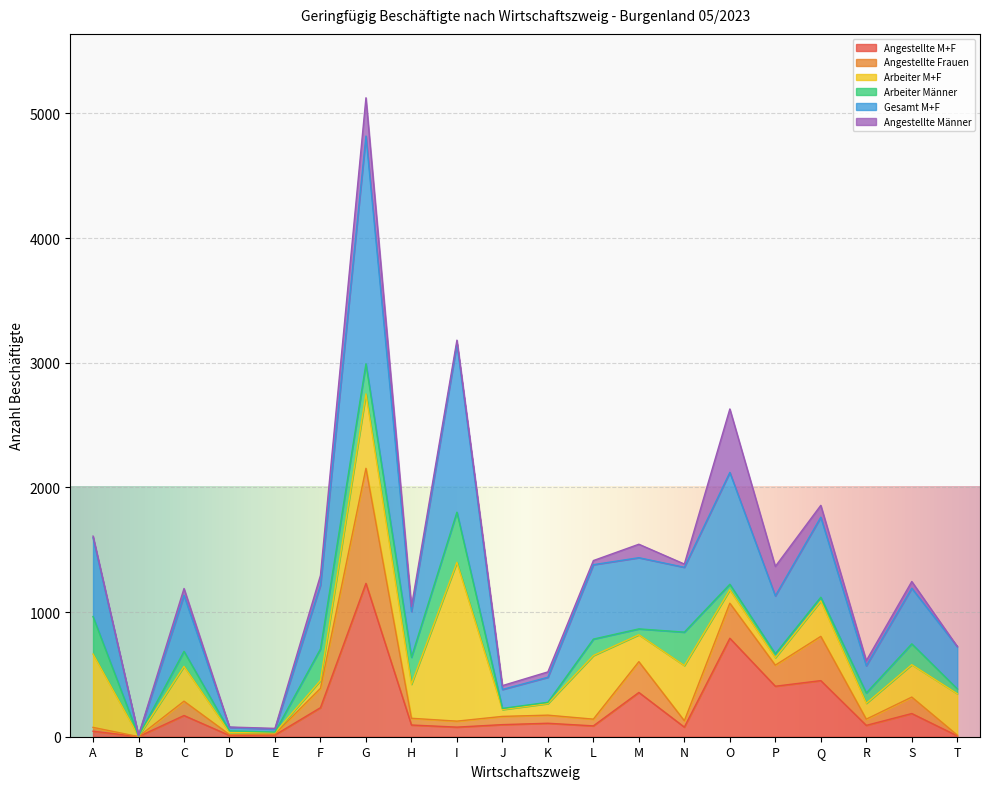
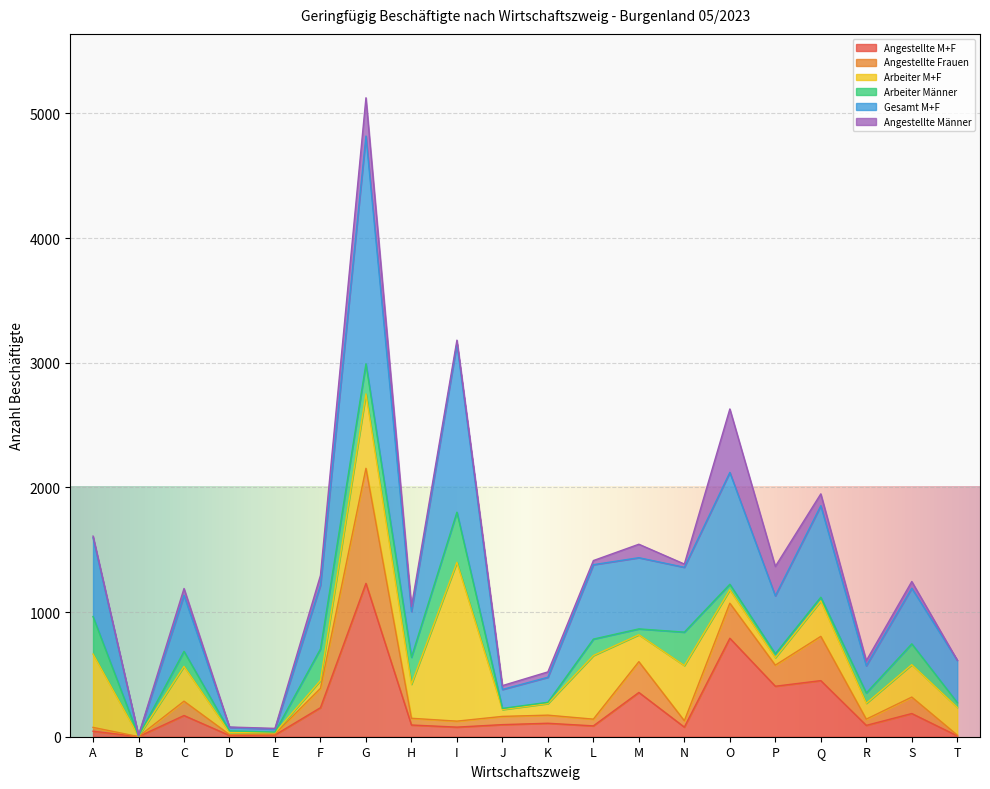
Gesamt M+F, Q: 640 -> 730
Arbeiter M+F, T: 330 -> 220
